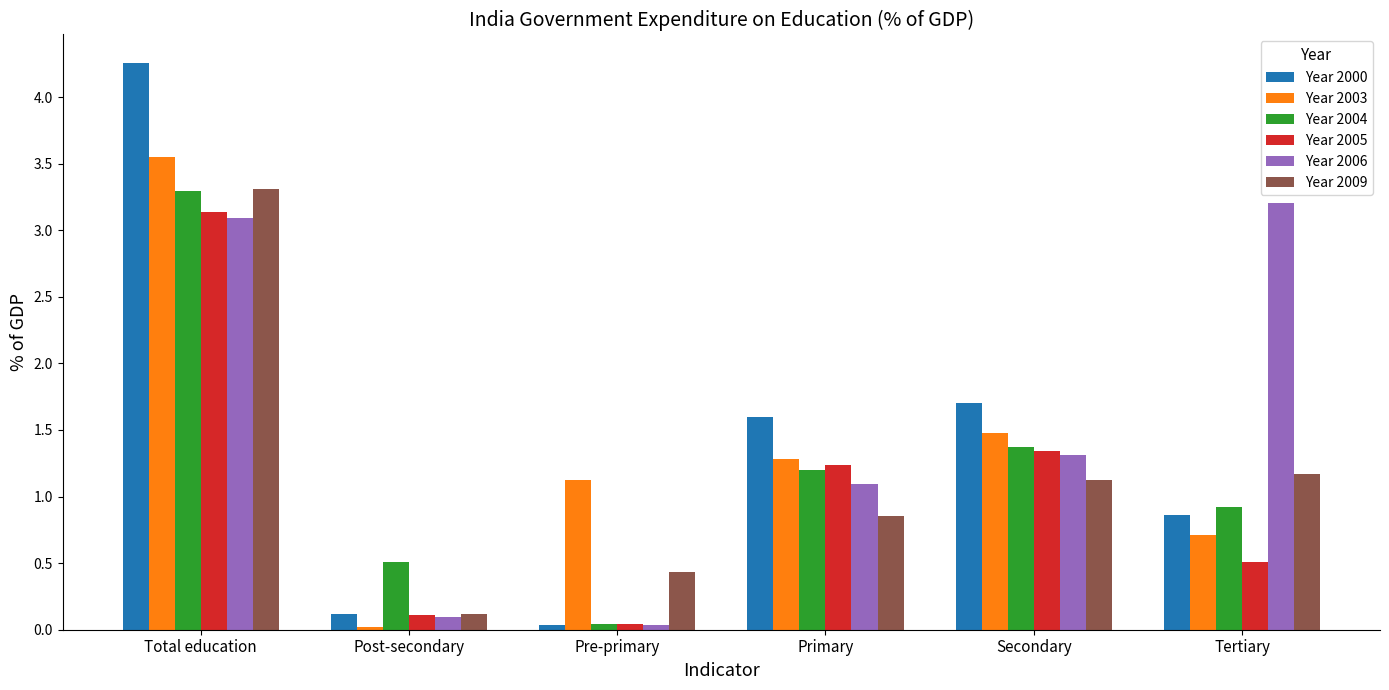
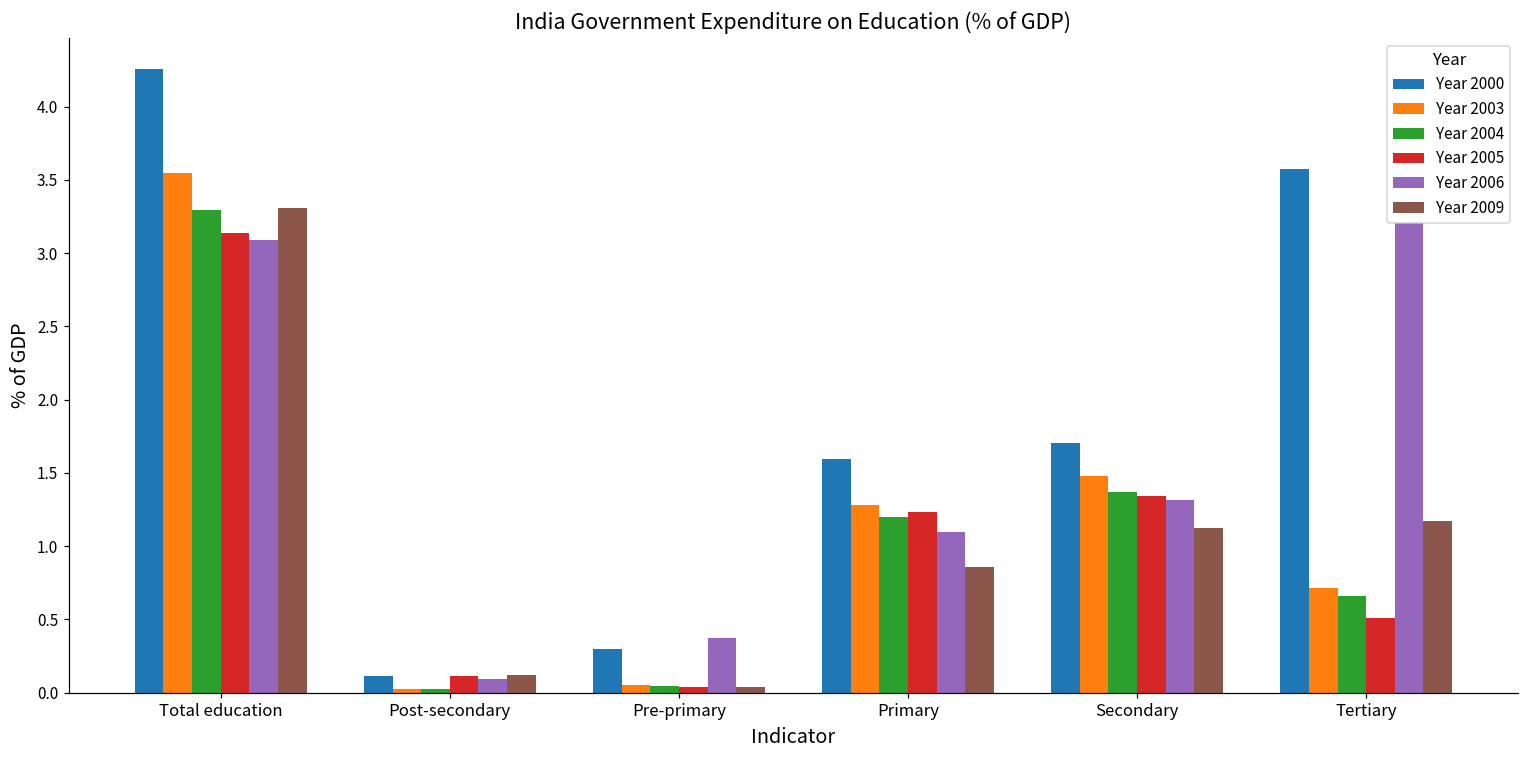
Year 2004, Post-secondary: 0.51 -> 0.02
Year 2000, Pre-primary: 0.04 -> 0.30
Year 2003, Pre-primary: 1.12 -> 0.05
Year 2006, Pre-primary: 0.04 -> 0.38
Year 2009, Pre-primary: 0.43 -> 0.04
Year 2000, Tertiary: 0.86 -> 3.58
Year 2004, Tertiary: 0.92 -> 0.66
